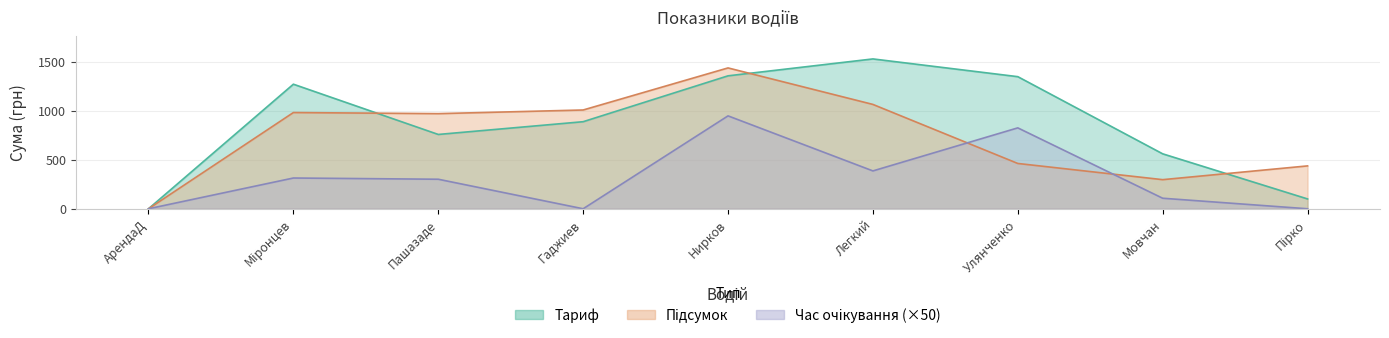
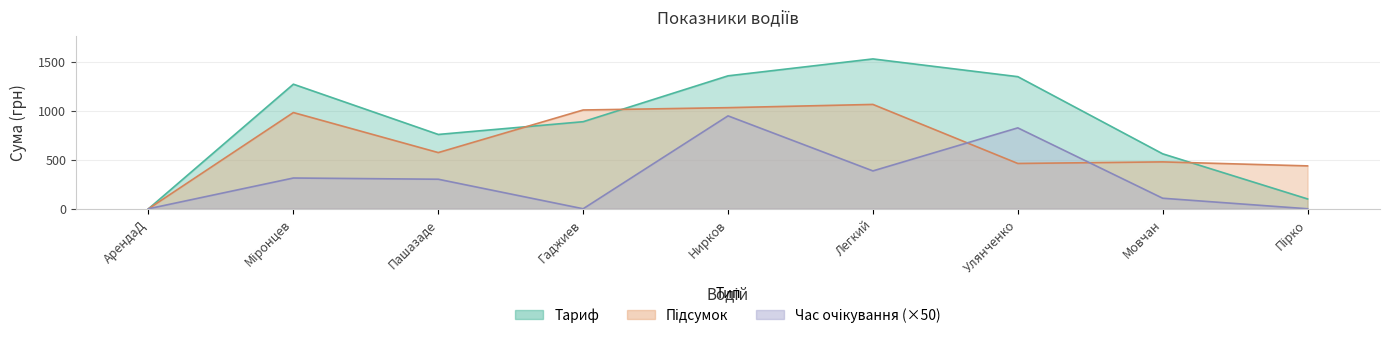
Підсумок, Пашазаде: 1000 -> 600
Підсумок, Нирков: 1400 -> 1000
Підсумок, Мовчан: 300 -> 500
